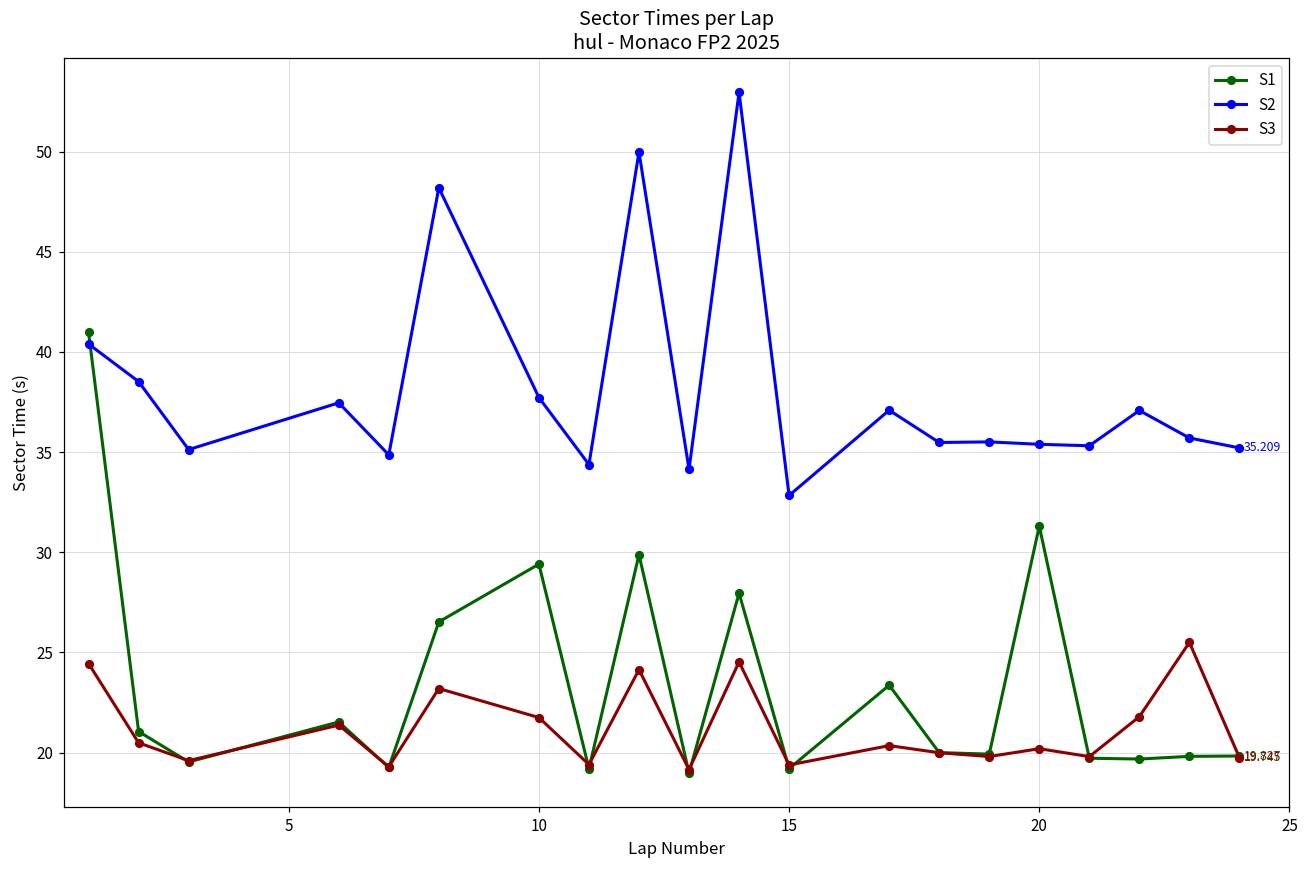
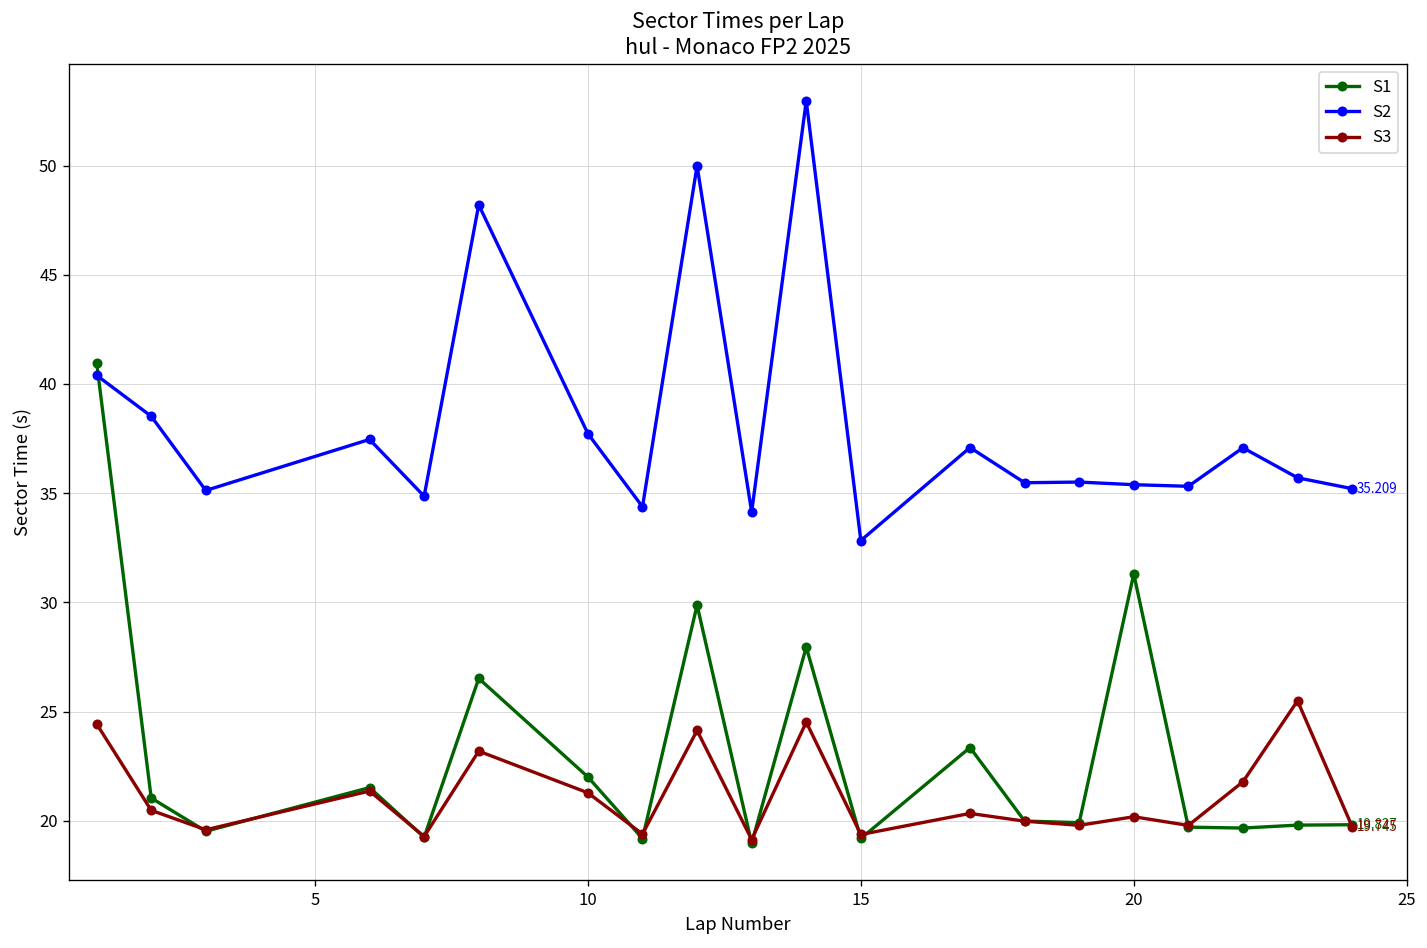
S1, 10: 29.4 -> 22.0
S3, 10: 21.7 -> 21.3
